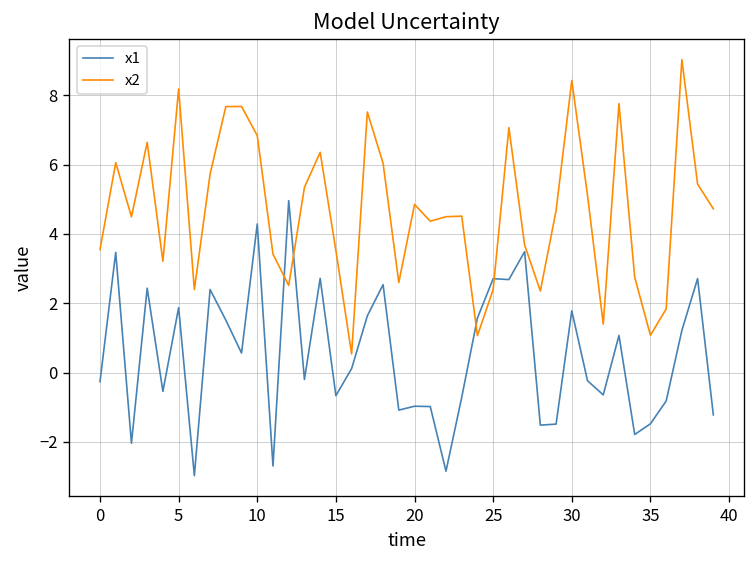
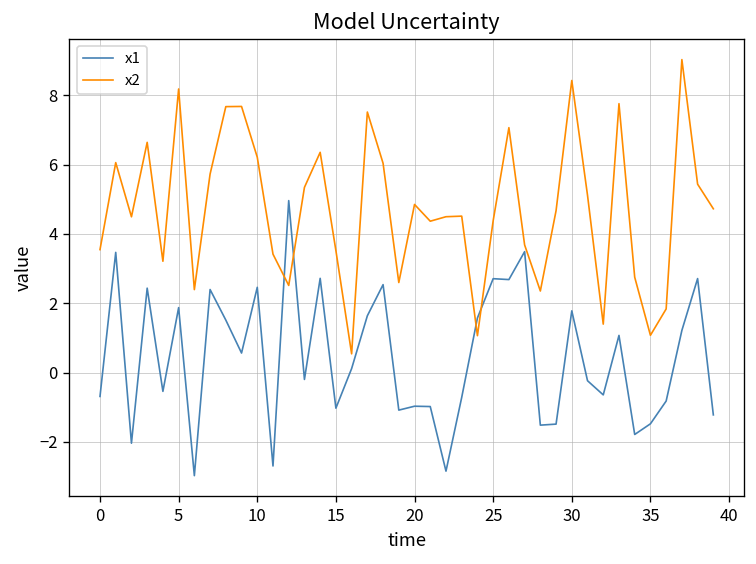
x1, 0: -0.3 -> -0.7
x1, 10: 4.3 -> 2.5
x2, 10: 6.8 -> 6.2
x1, 15: -0.7 -> -1.0
x2, 25: 2.4 -> 4.4
